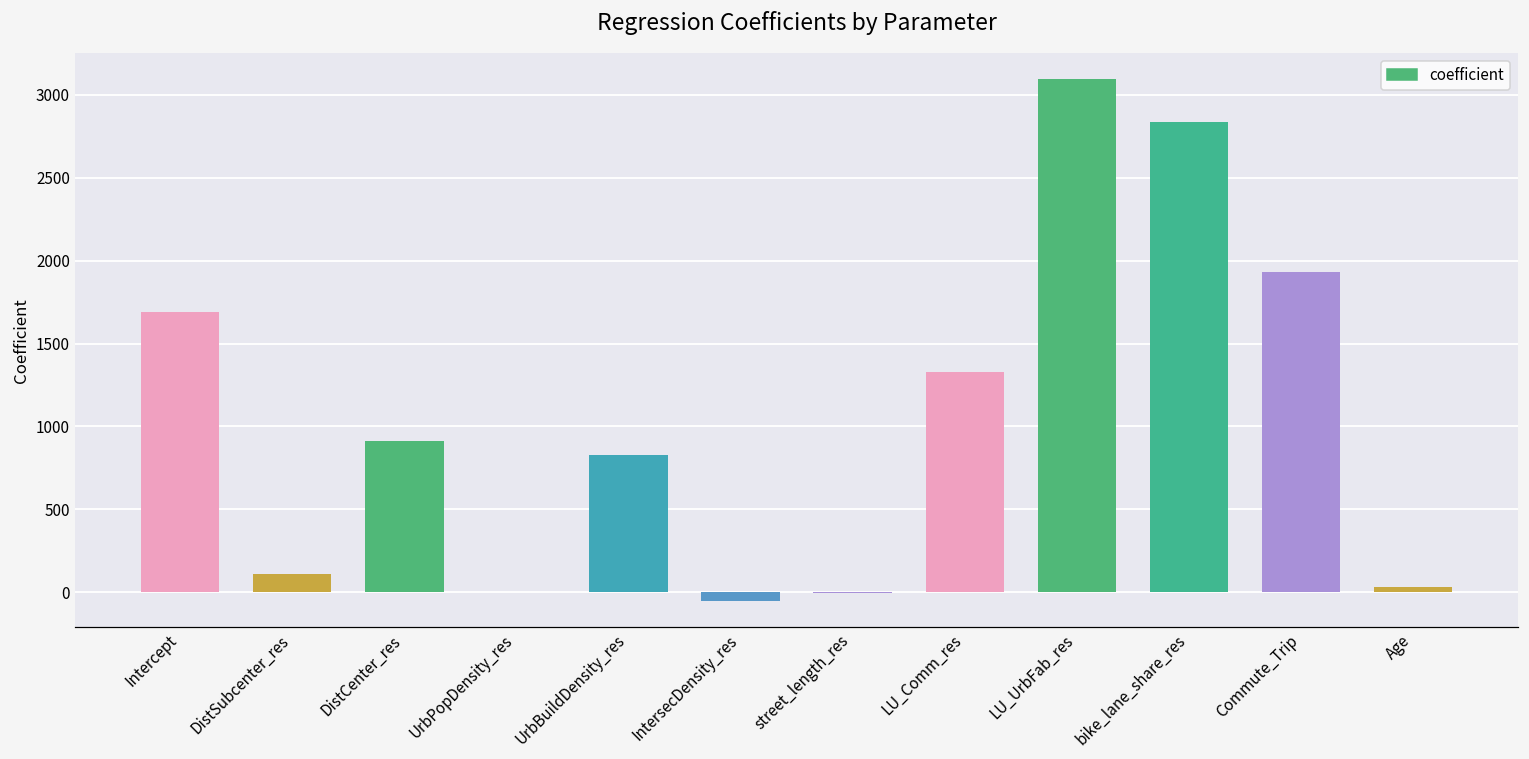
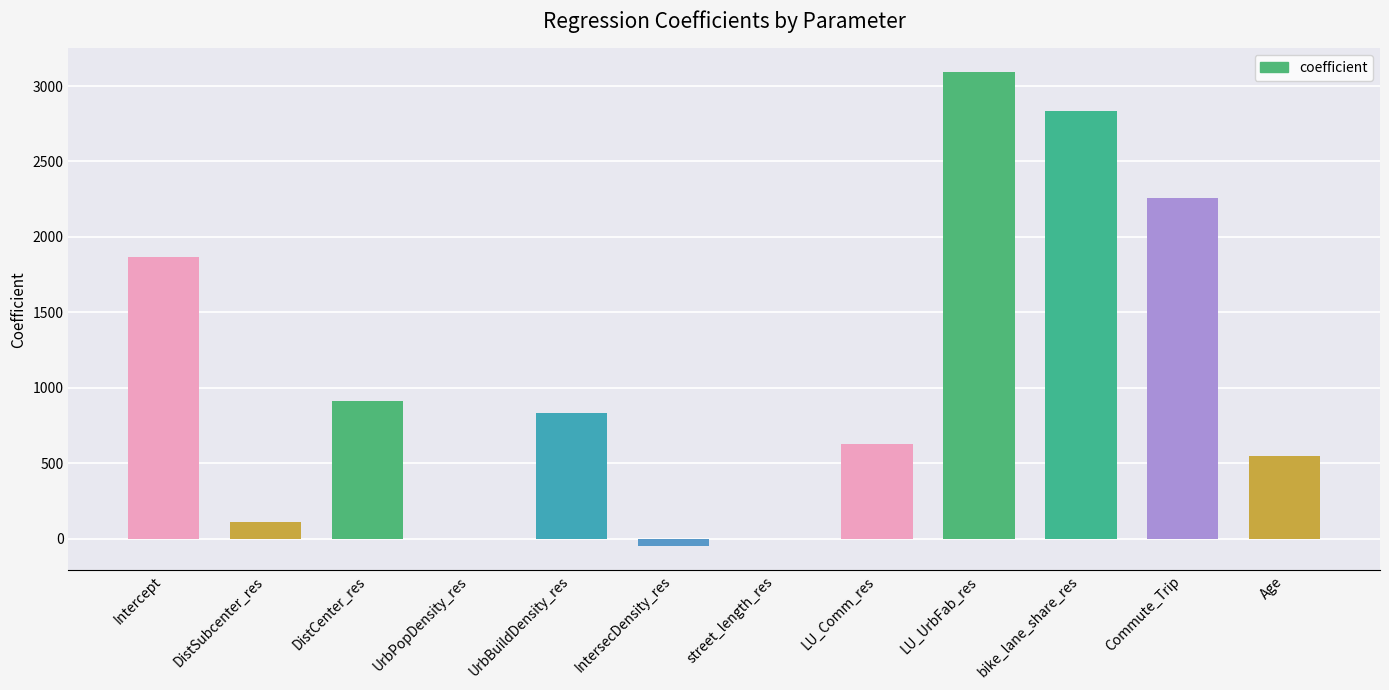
Intercept: 1690 -> 1870
LU_Comm_res: 1330 -> 620
Commute_Trip: 1930 -> 2260
Age: 30 -> 540
